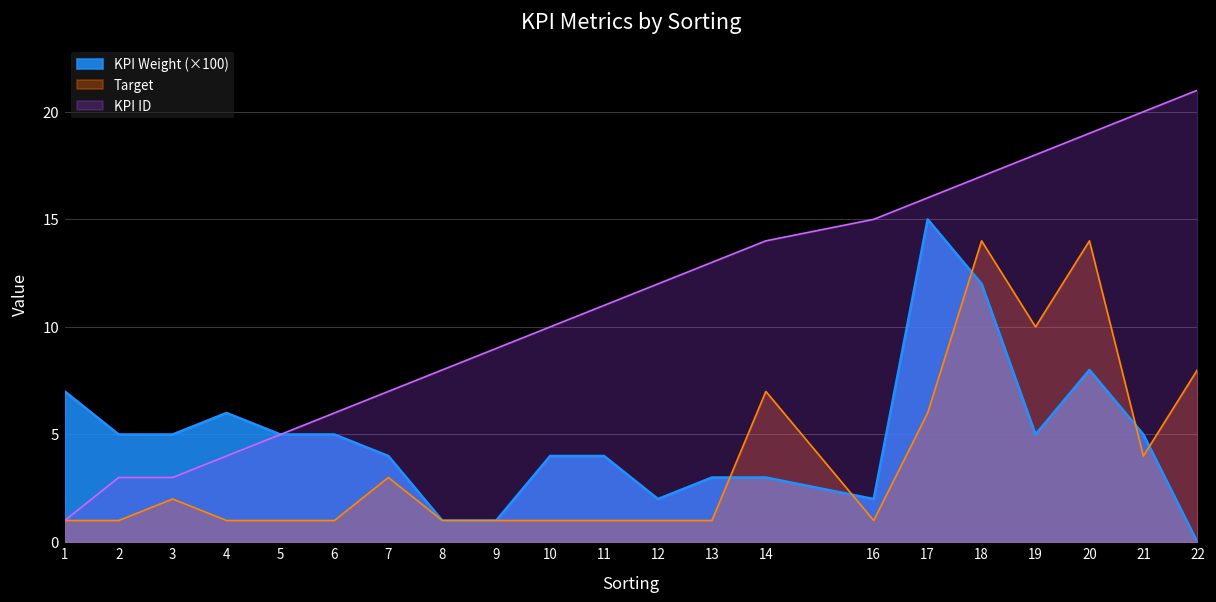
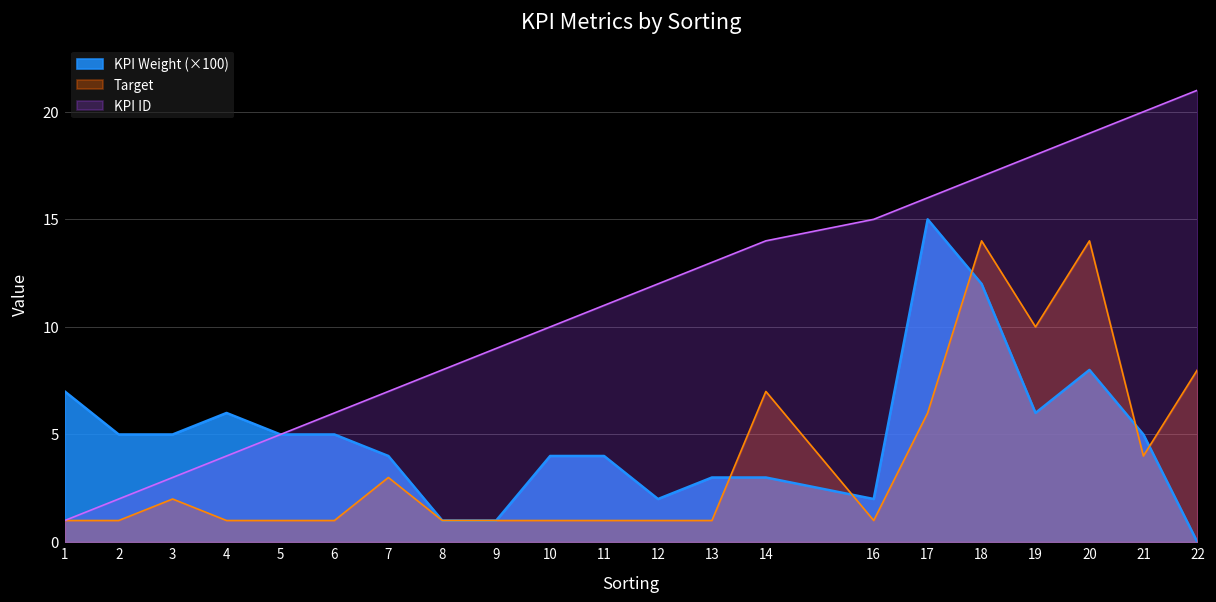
KPI ID, 2: 3 -> 2
KPI Weight (×100), 19: 5.0 -> 6.0
